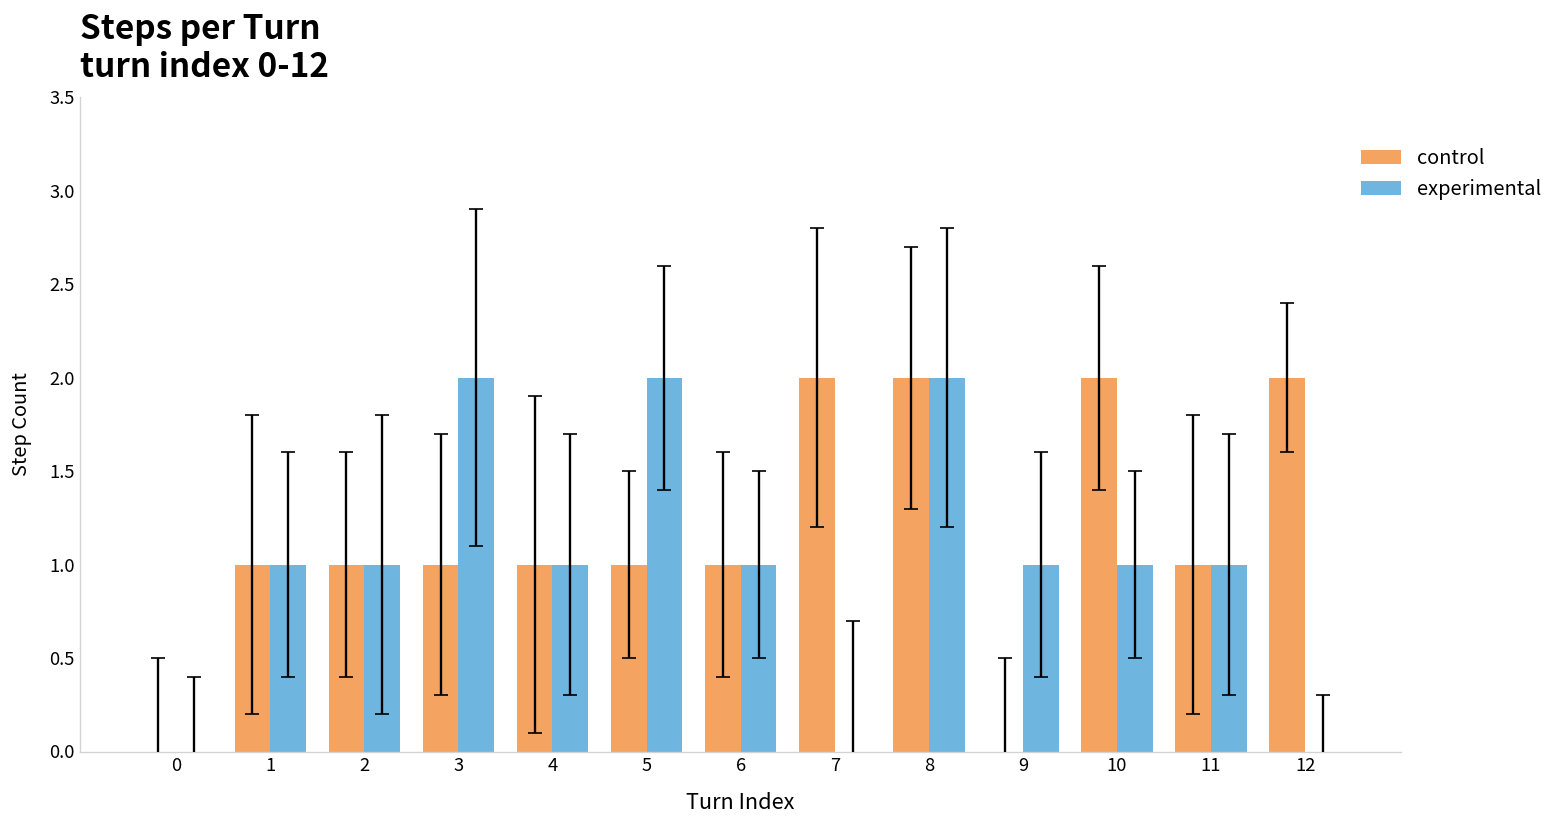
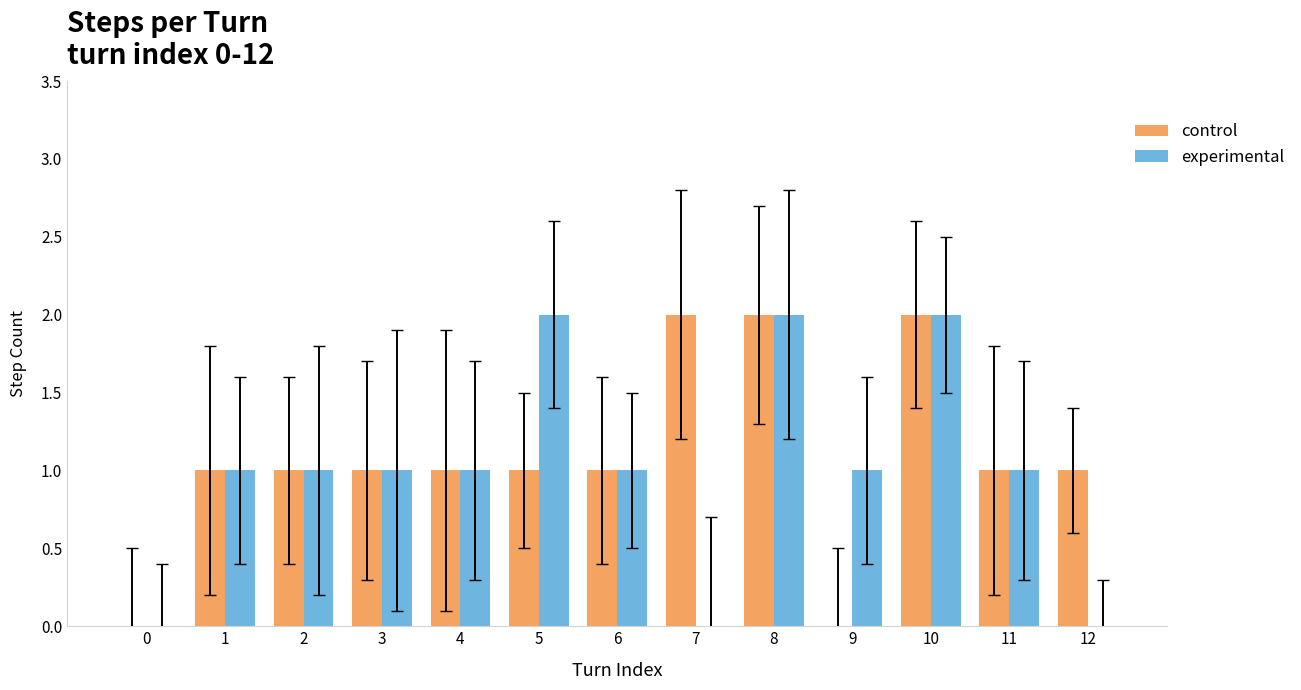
experimental, 3: 2 -> 1
experimental, 10: 1 -> 2
control, 12: 2 -> 1
